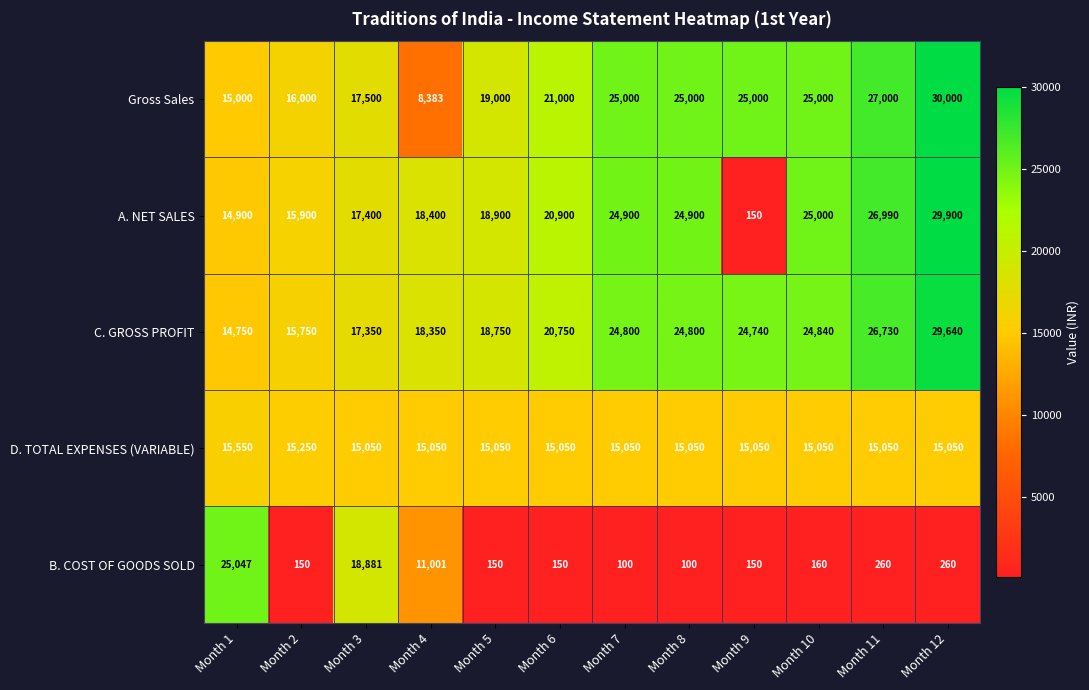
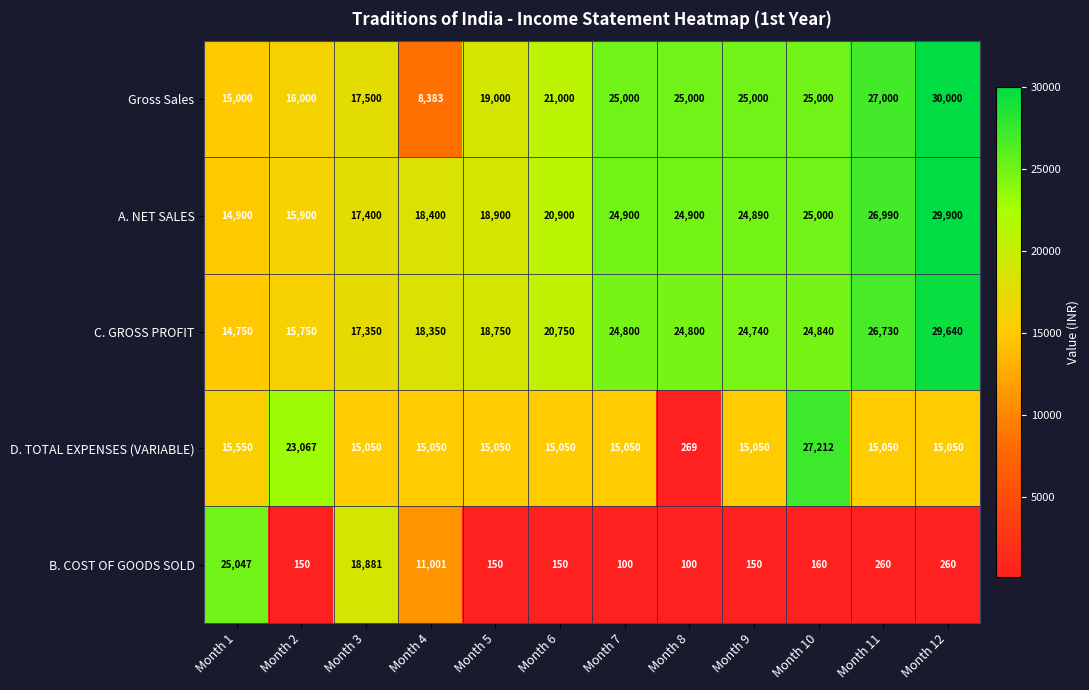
A. NET SALES, Month 9: 150 -> 24,890
D. TOTAL EXPENSES (VARIABLE), Month 2: 15,250 -> 23,067
D. TOTAL EXPENSES (VARIABLE), Month 8: 15,050 -> 269
D. TOTAL EXPENSES (VARIABLE), Month 10: 15,050 -> 27,212
